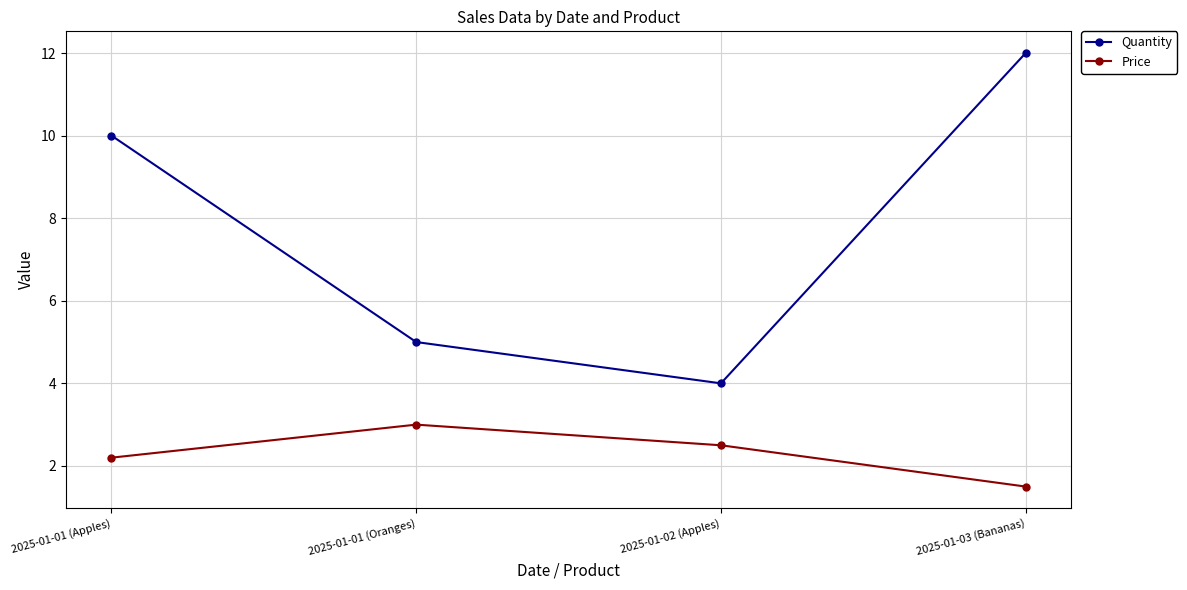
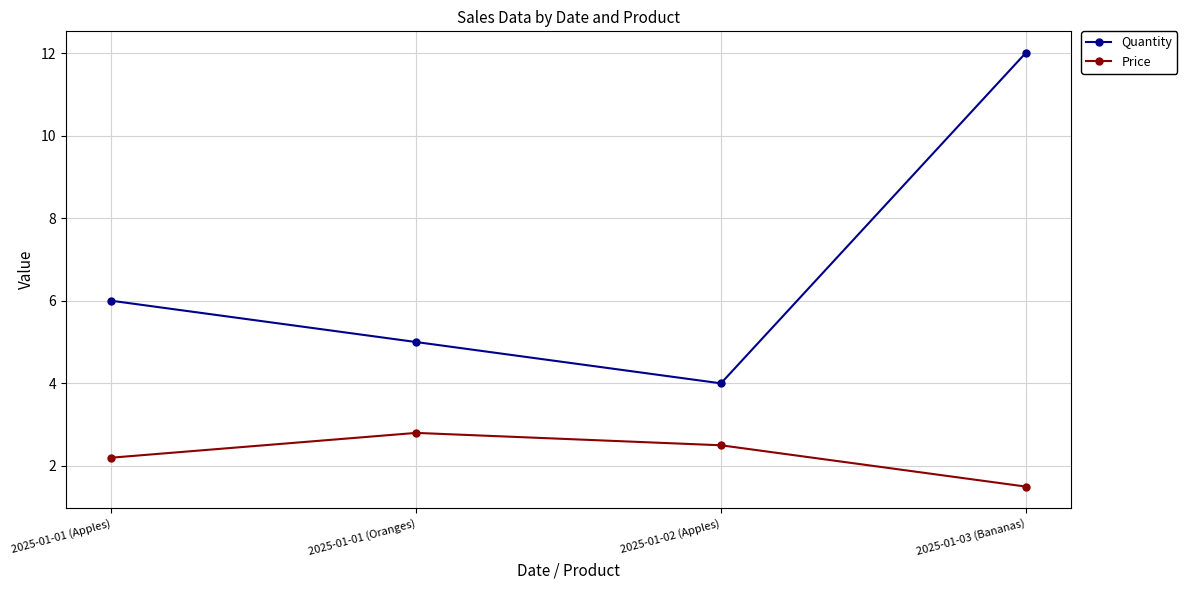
Quantity, 2025-01-01 (Apples): 10 -> 6
Price, 2025-01-01 (Oranges): 3.0 -> 2.8
